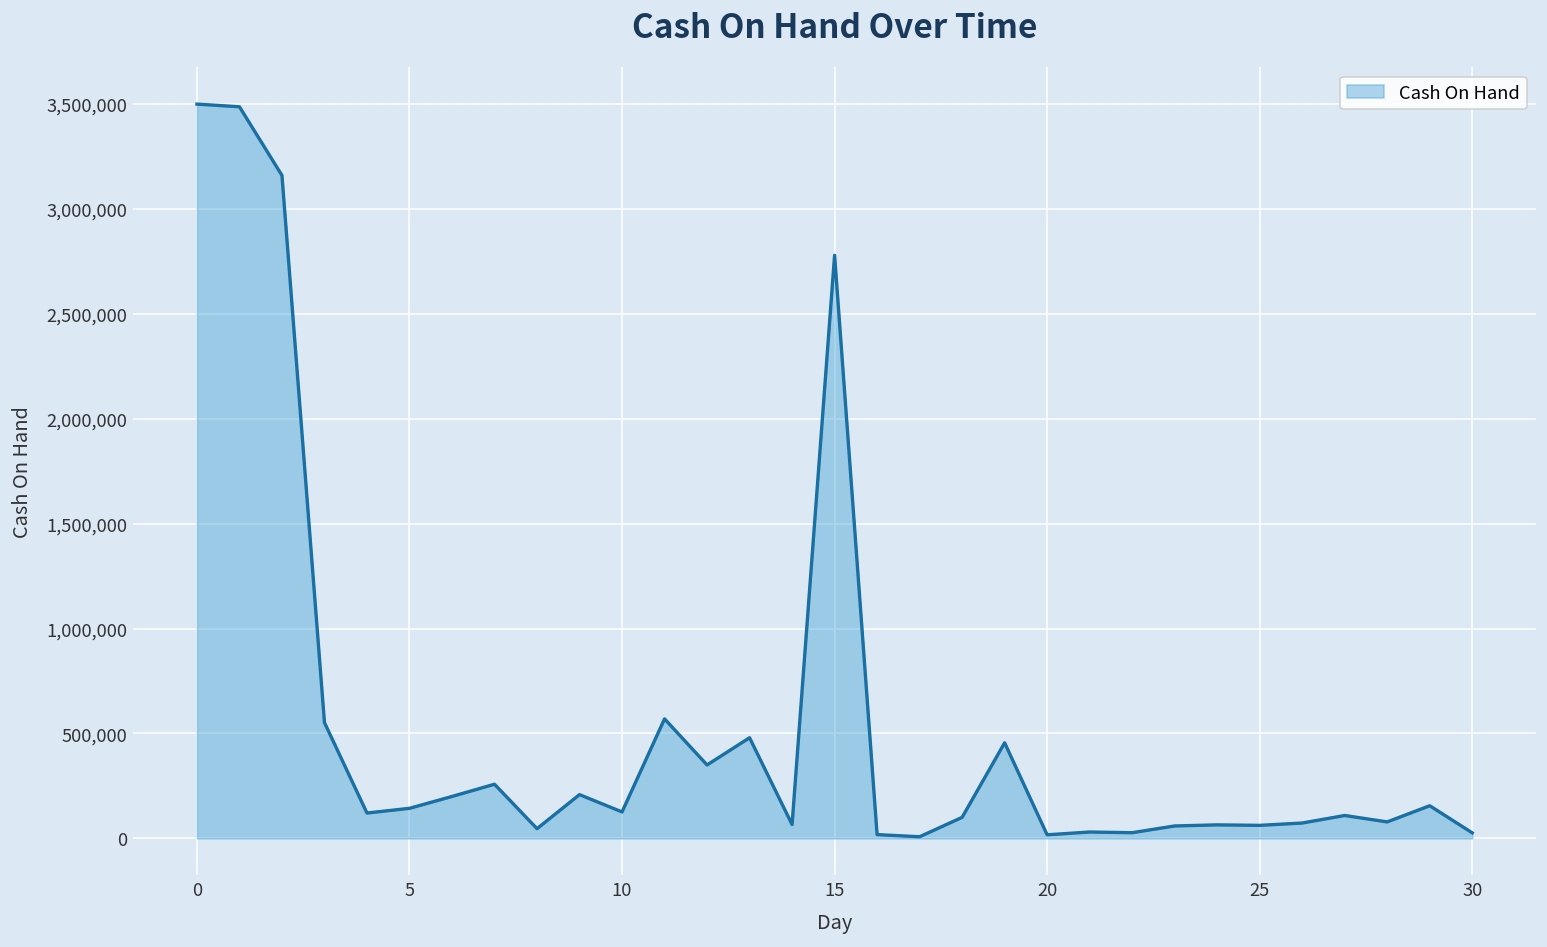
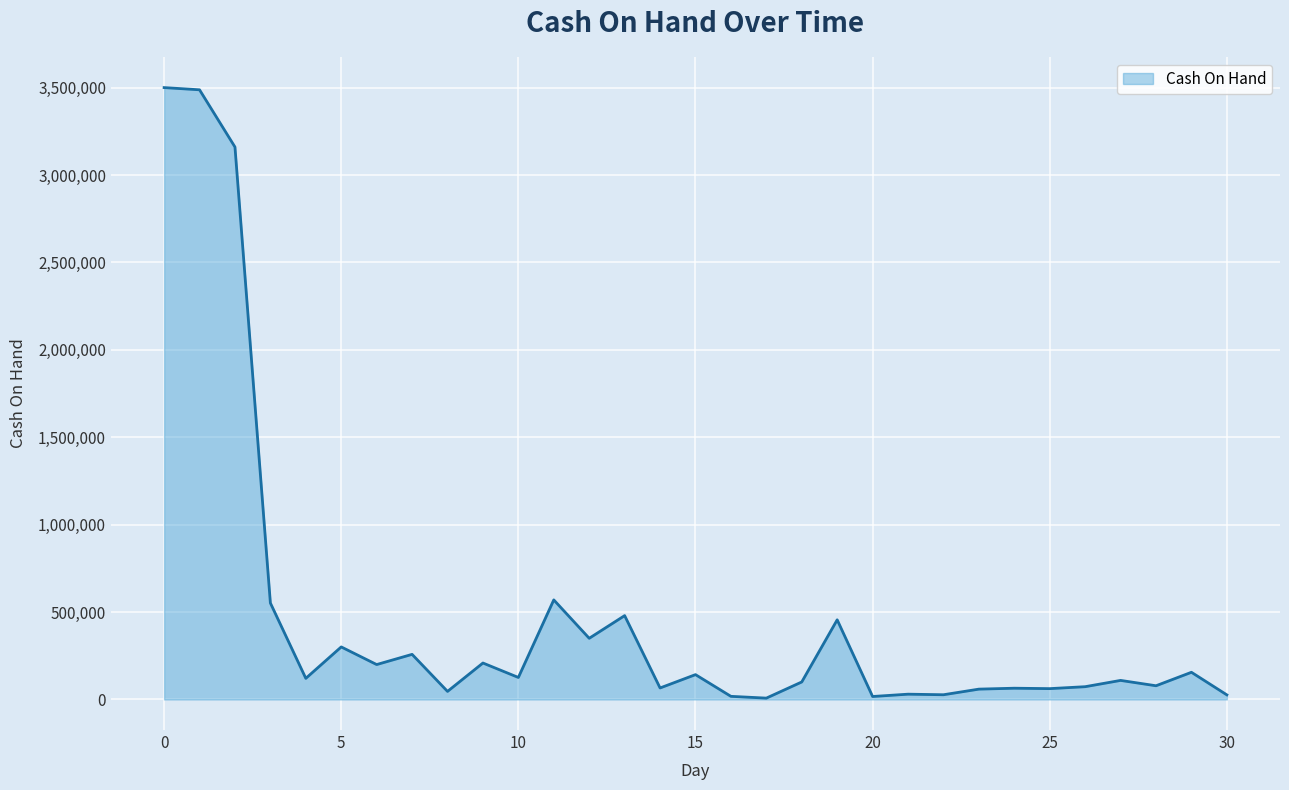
5: 140,000 -> 300,000
15: 2,780,000 -> 140,000
